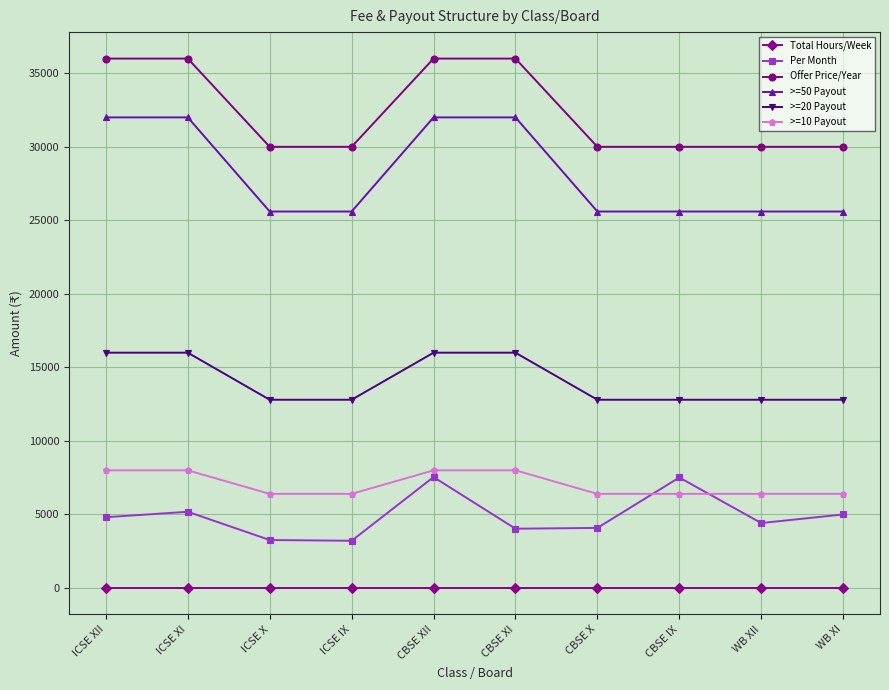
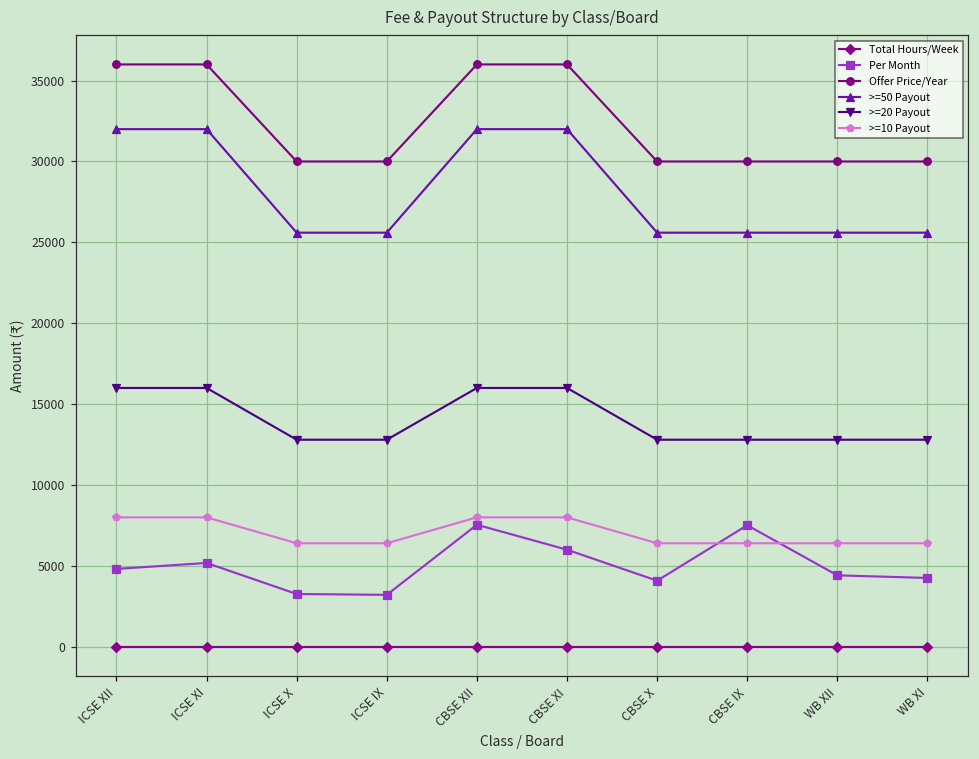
Per Month, CBSE XI: 4000 -> 6000
Per Month, WB XI: 5000 -> 4300
